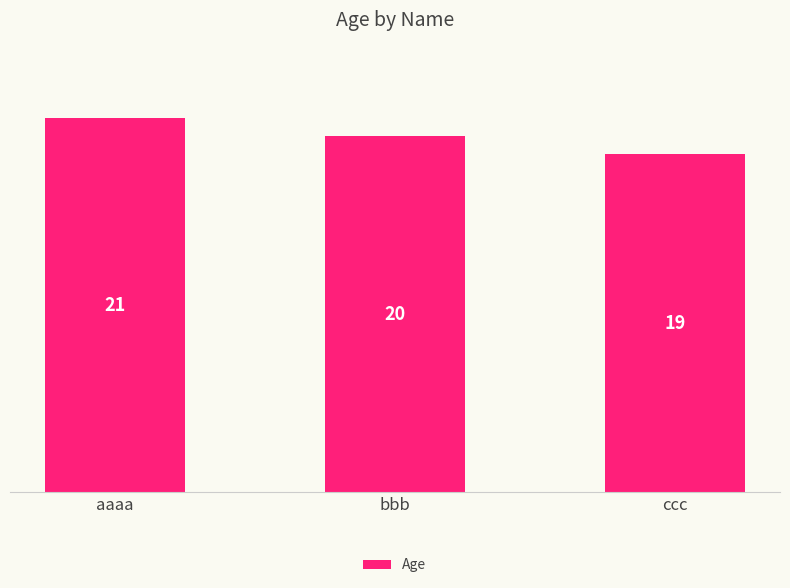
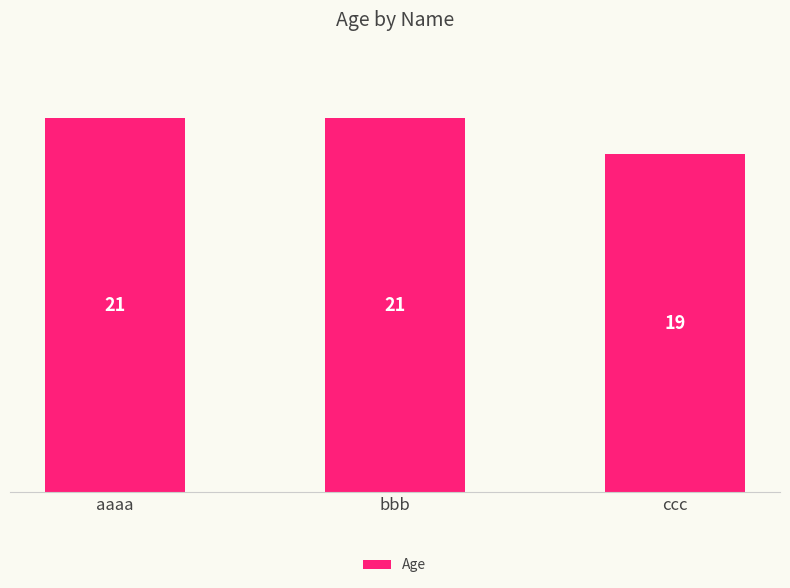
bbb: 20 -> 21
